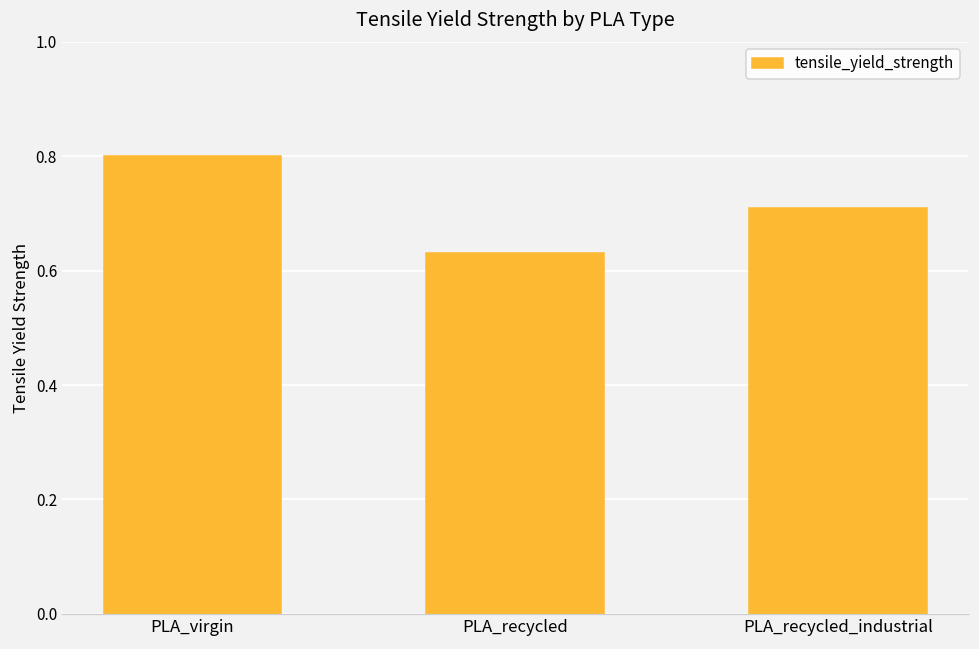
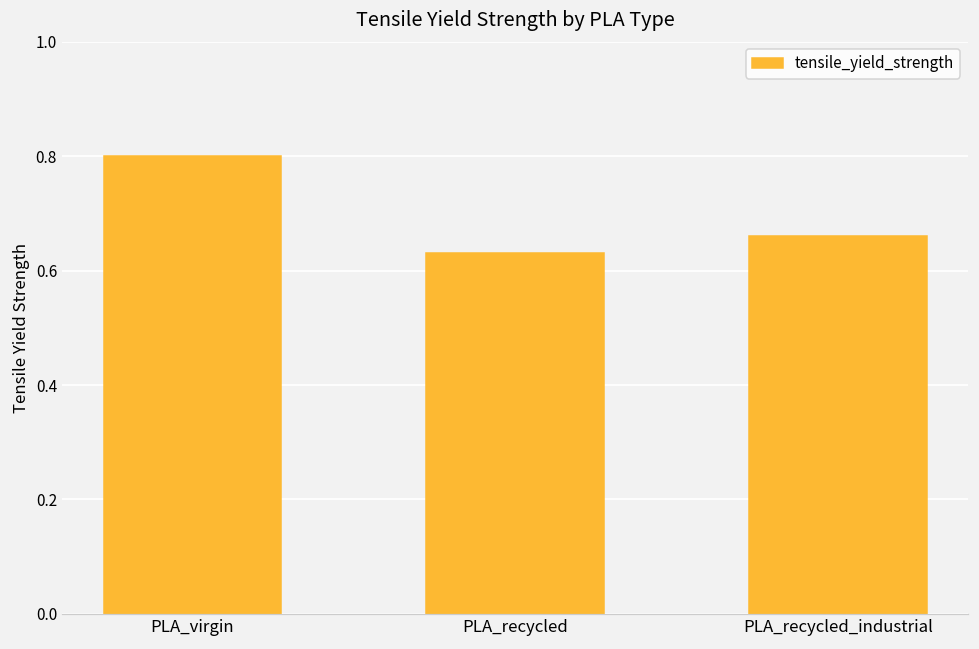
PLA_recycled_industrial: 0.71 -> 0.66
